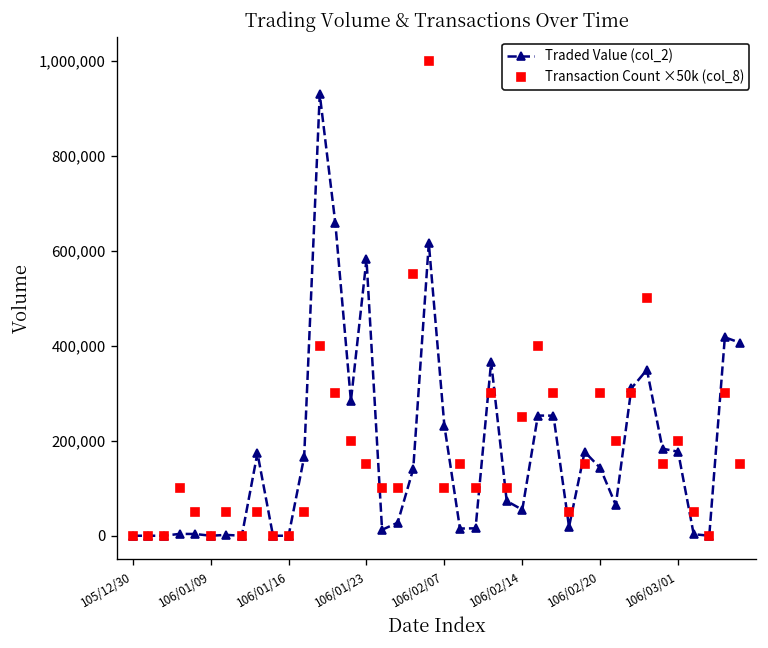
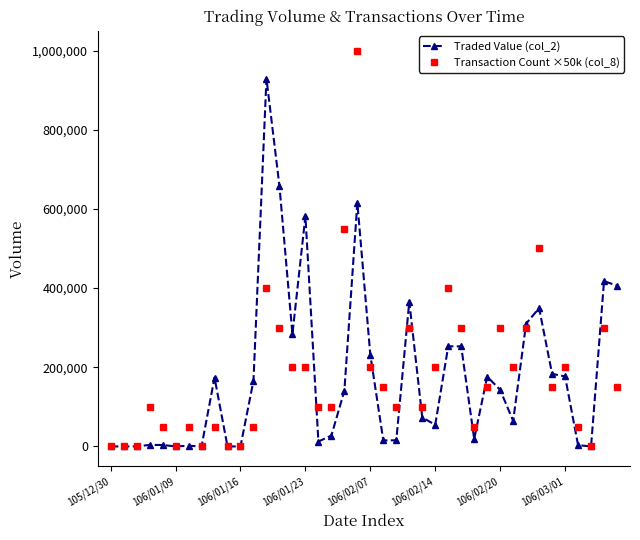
Transaction Count ×50k (col_8), 106/01/23: 150,000 -> 200,000
Transaction Count ×50k (col_8), 106/02/07: 100,000 -> 200,000
Transaction Count ×50k (col_8), 106/02/14: 250,000 -> 200,000
